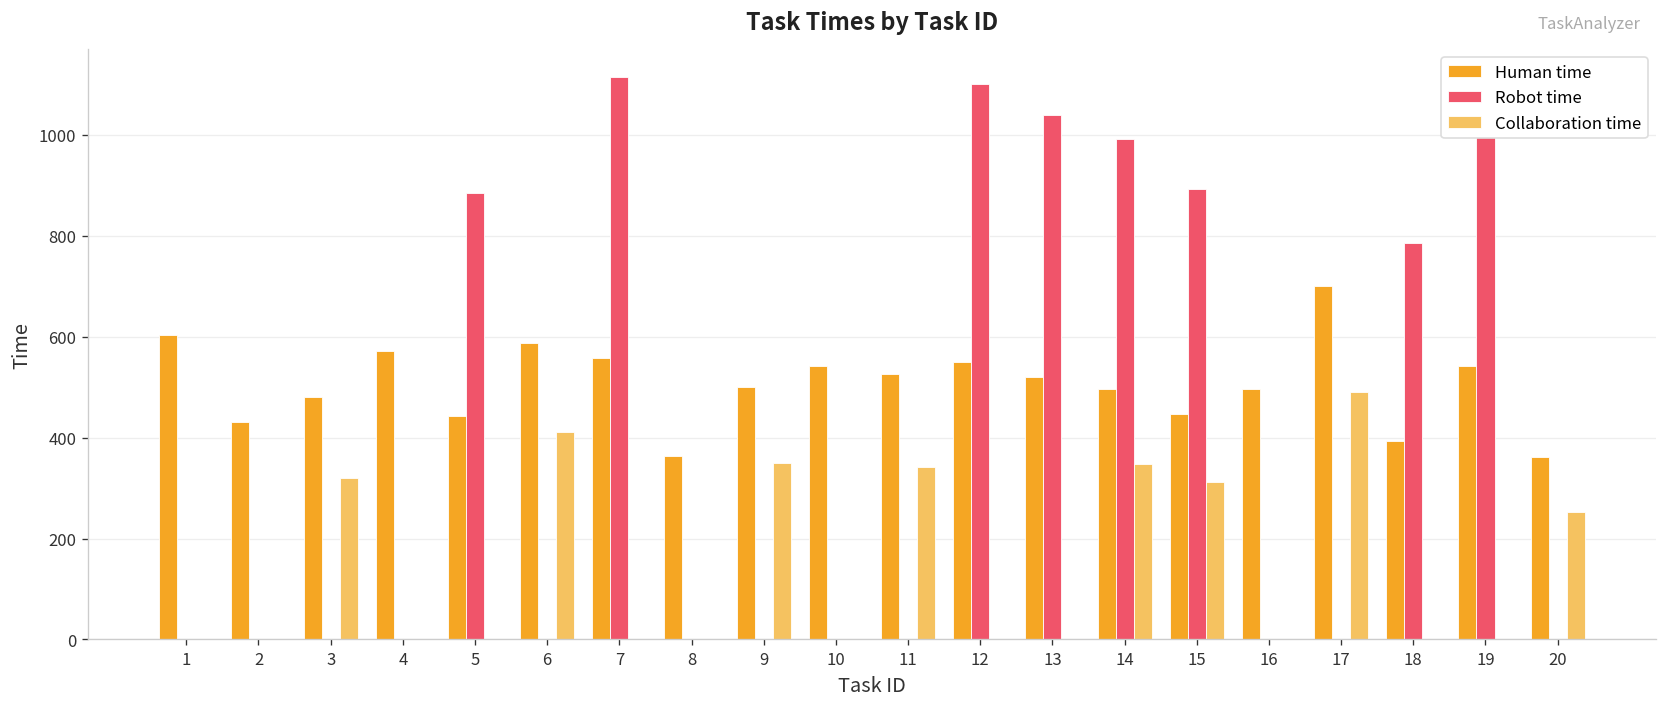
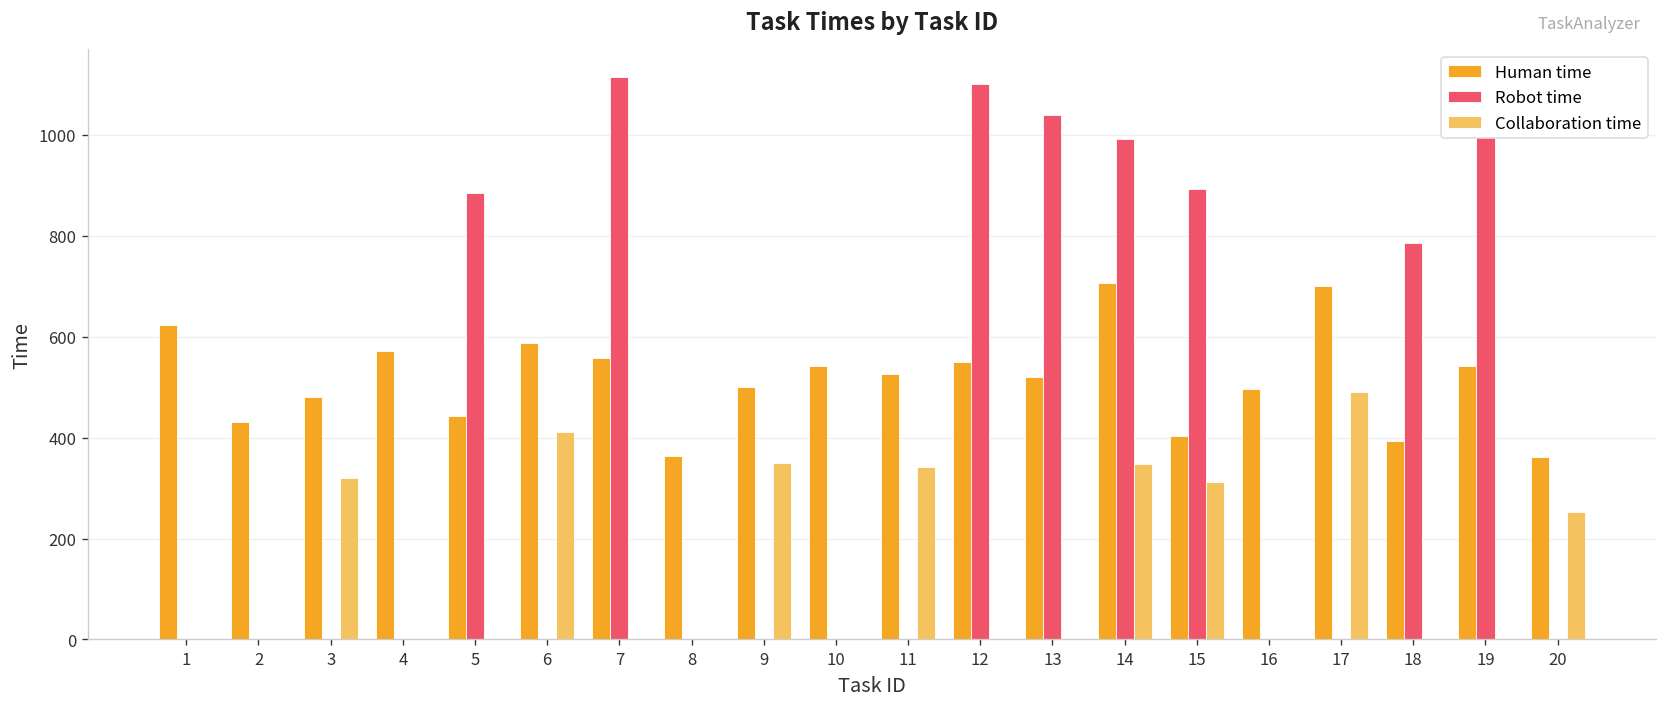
Human time, 1: 600 -> 620
Human time, 14: 500 -> 710
Human time, 15: 450 -> 400
